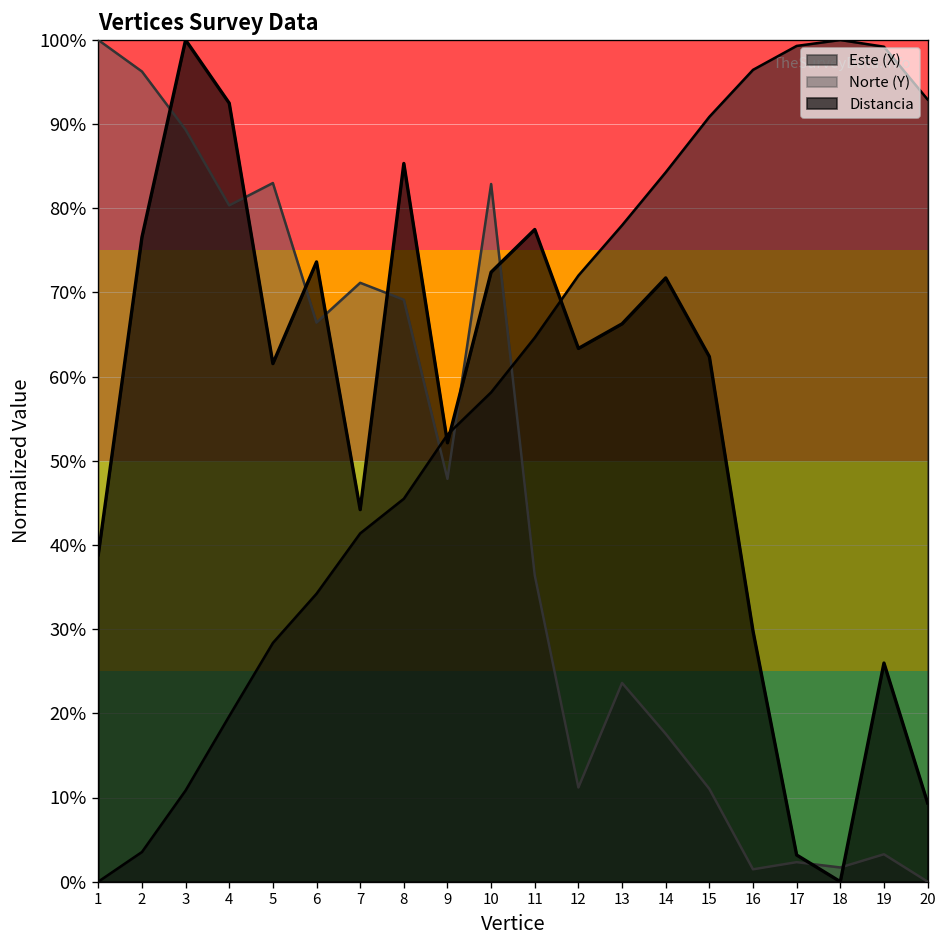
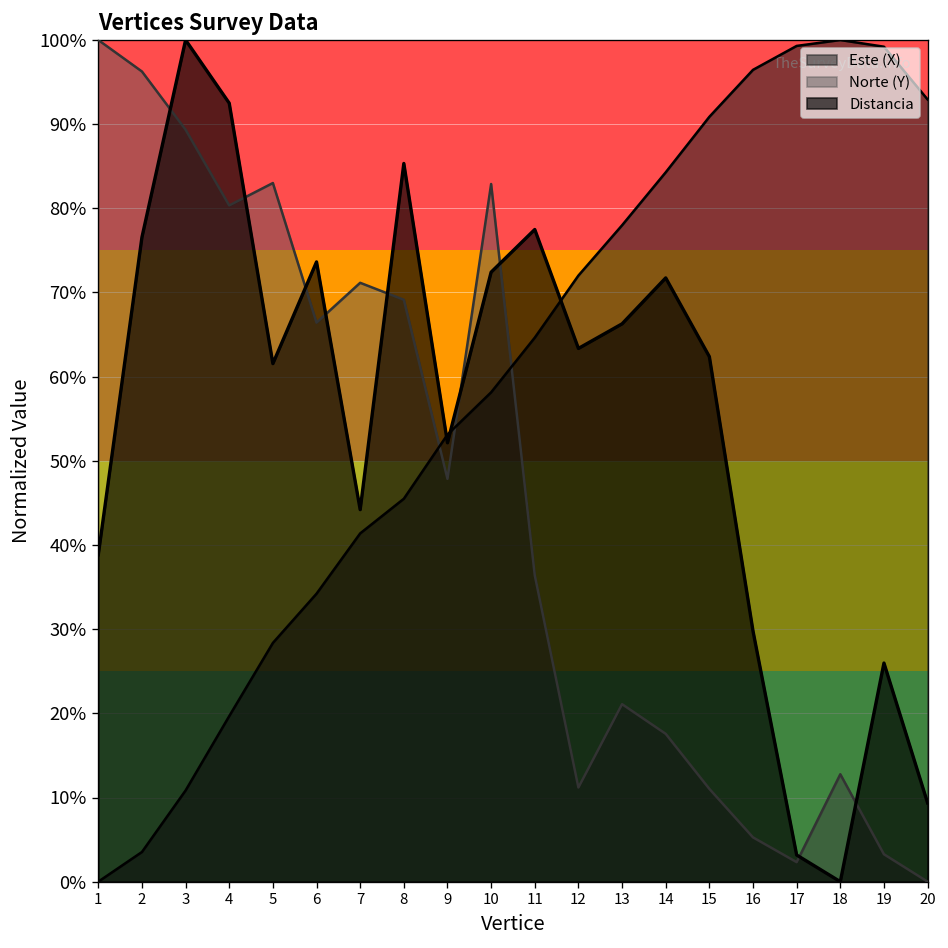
Norte (Y), 13: 24% -> 21%
Norte (Y), 16: 1% -> 5%
Norte (Y), 18: 2% -> 13%
